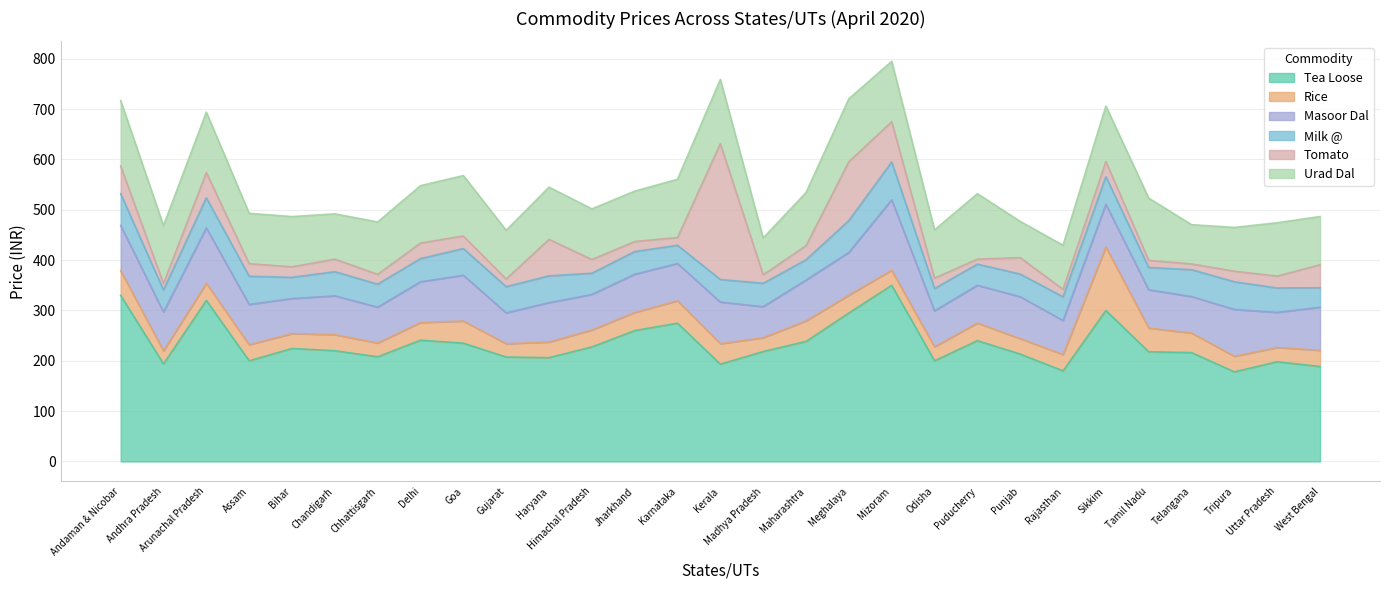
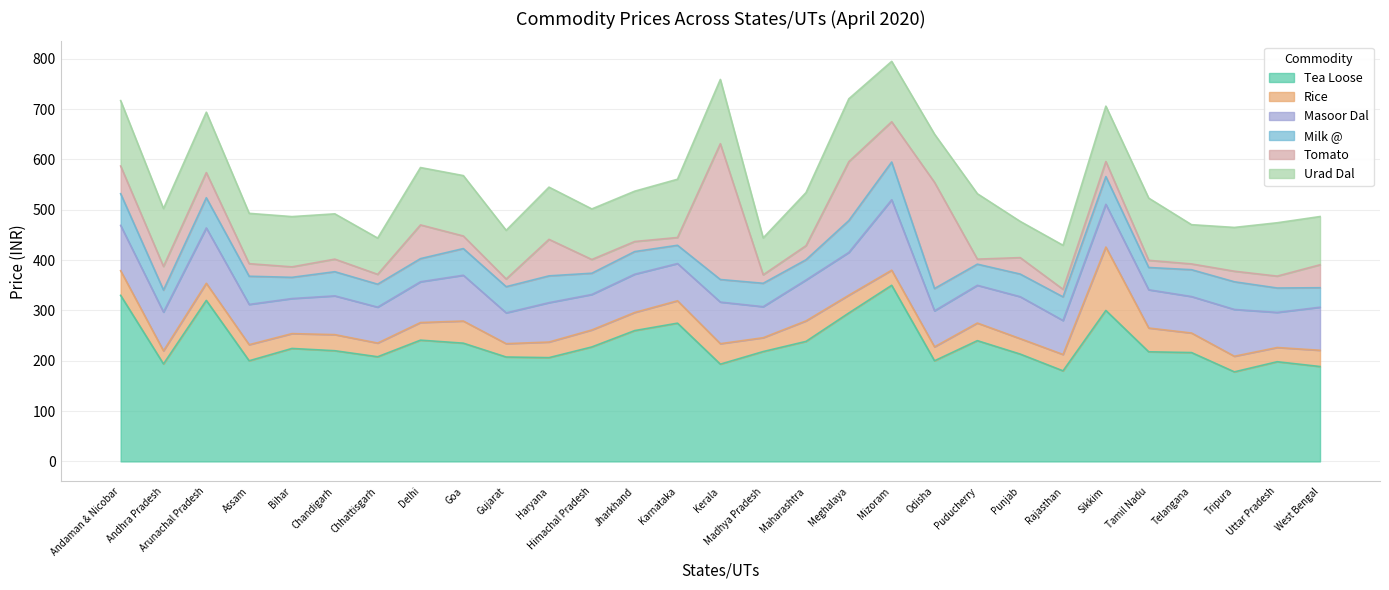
Tomato, Andhra Pradesh: 10 -> 50
Urad Dal, Chhattisgarh: 100 -> 70
Tomato, Delhi: 30 -> 70
Tomato, Odisha: 20 -> 210
